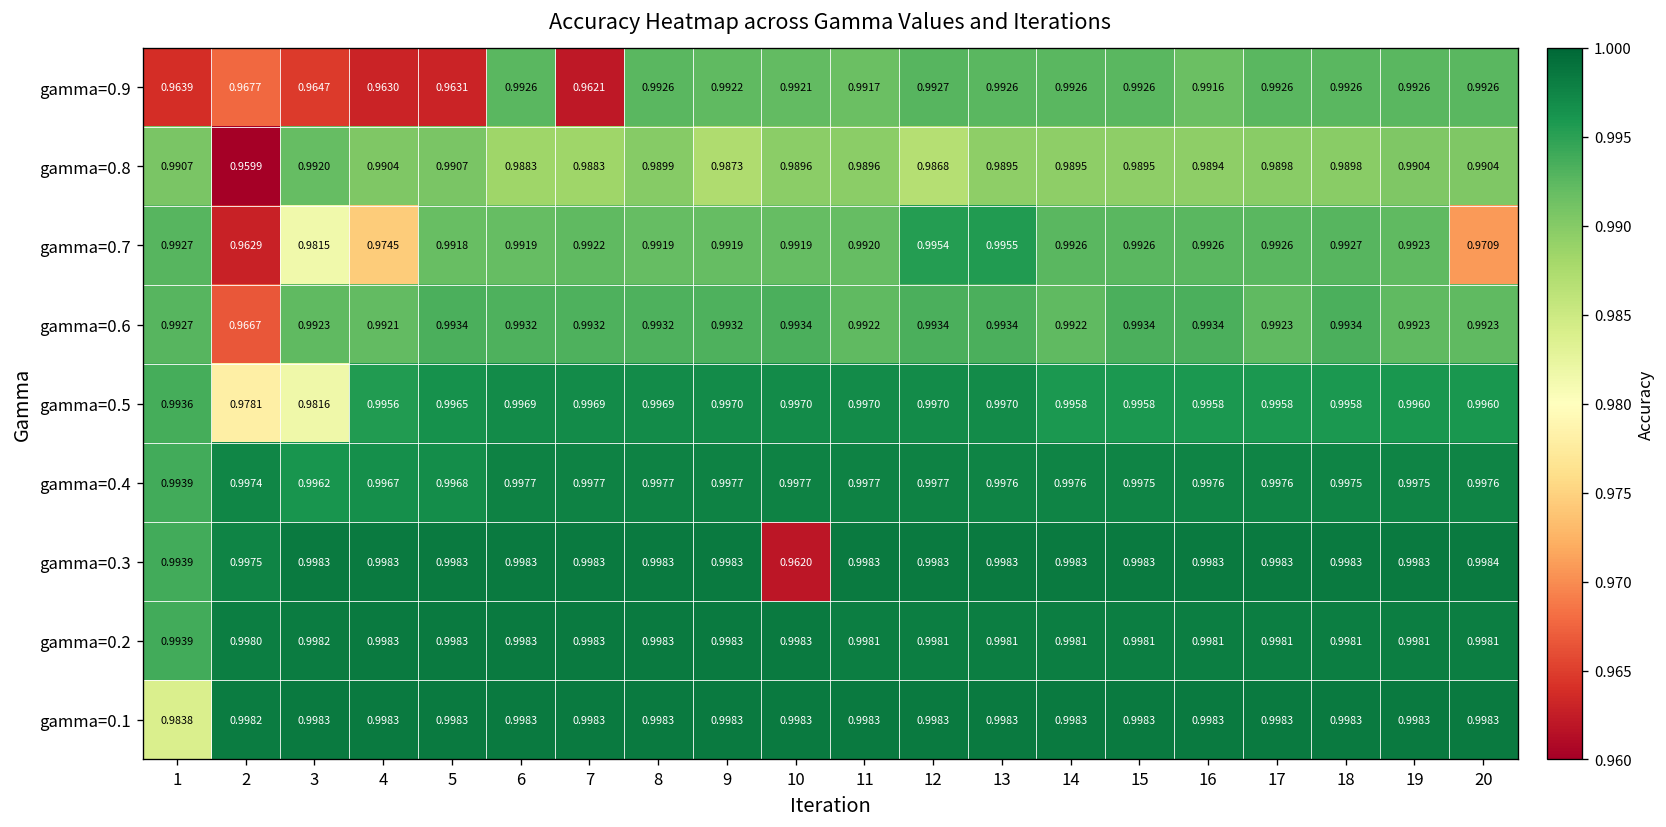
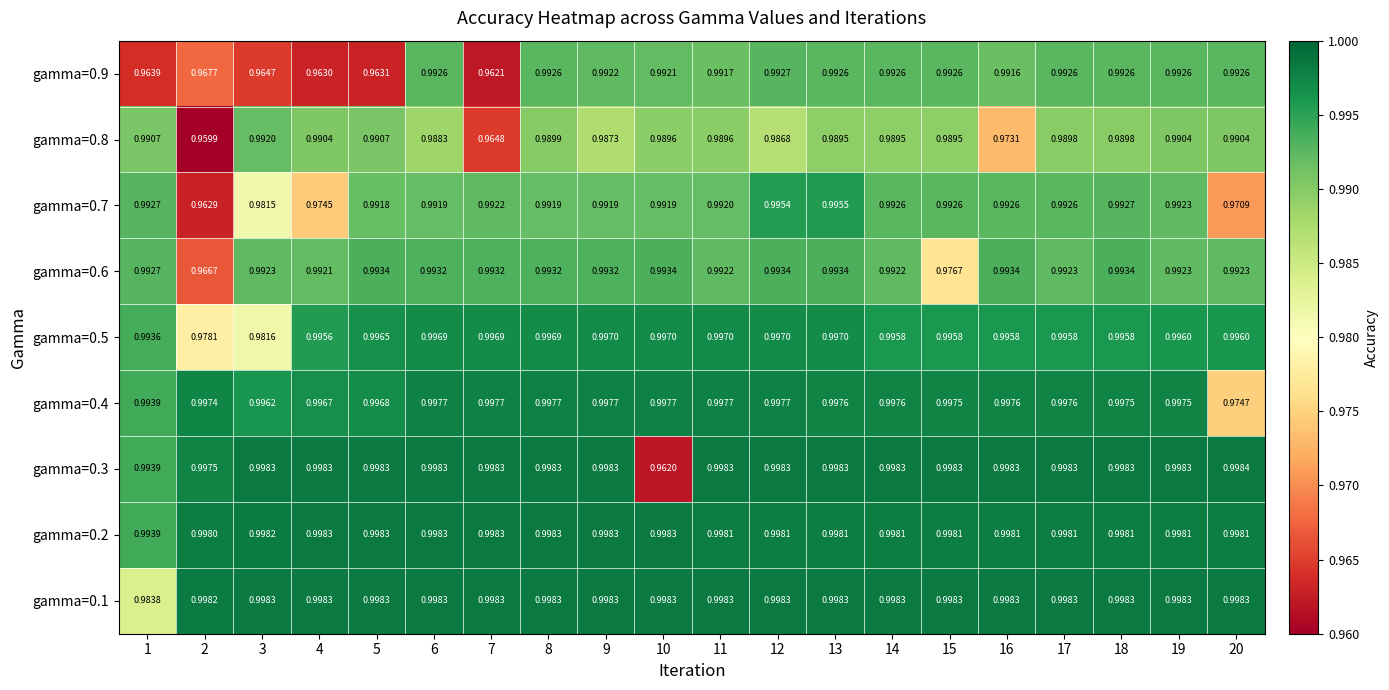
gamma=0.8, 7: 0.9883 -> 0.9648
gamma=0.8, 16: 0.9894 -> 0.9731
gamma=0.6, 15: 0.9934 -> 0.9767
gamma=0.4, 20: 0.9976 -> 0.9747
